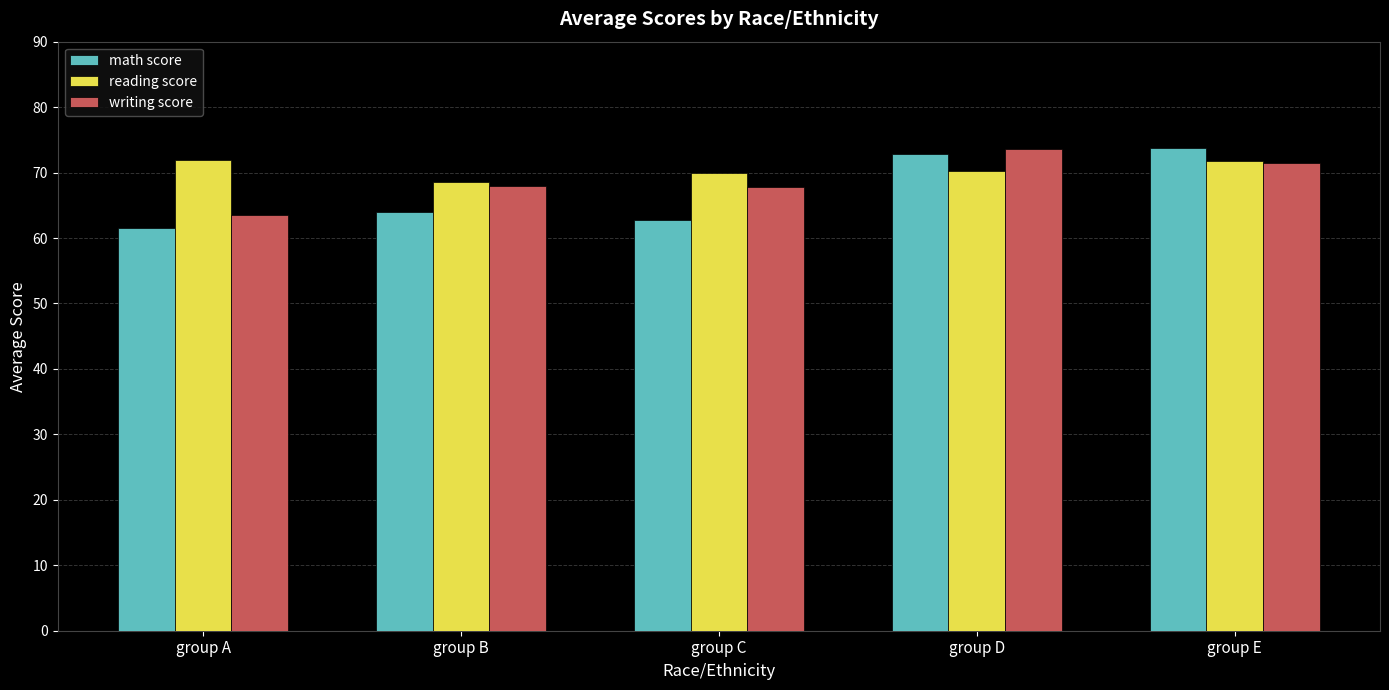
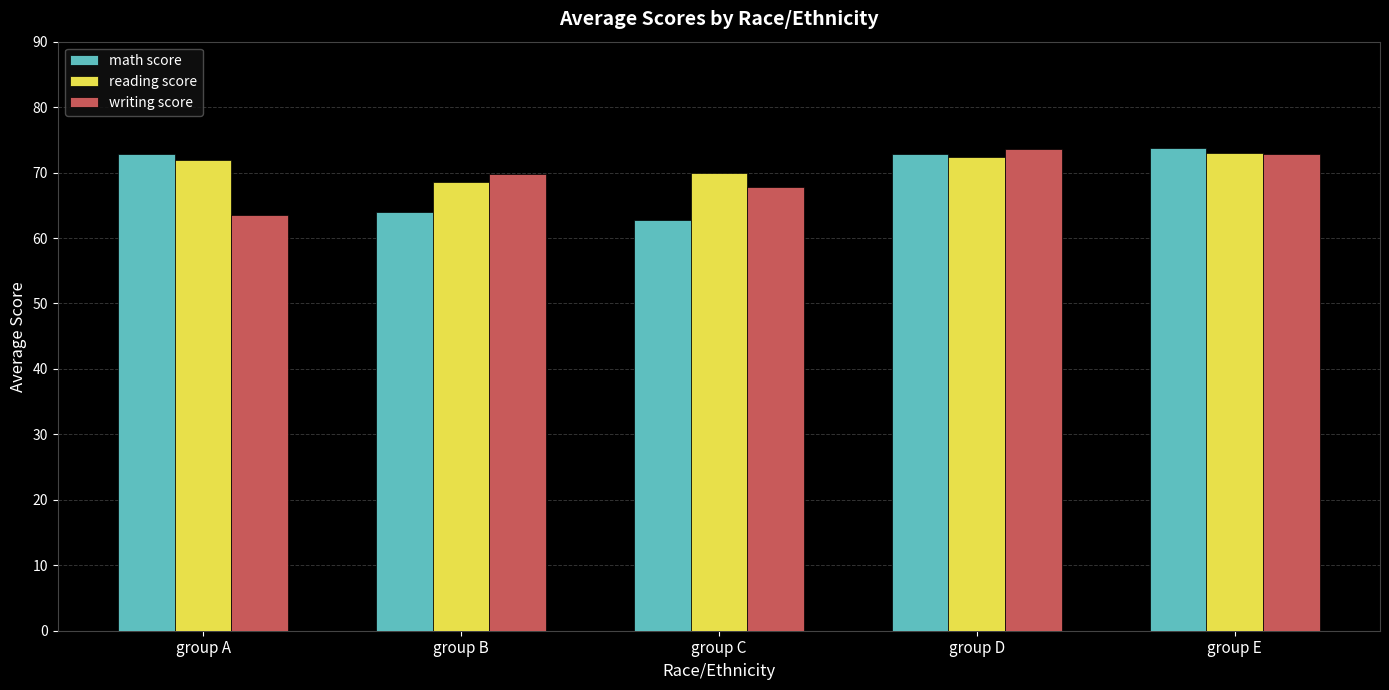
math score, group A: 62 -> 73
writing score, group B: 68 -> 70
reading score, group D: 70 -> 72
reading score, group E: 72 -> 73
writing score, group E: 71 -> 73
